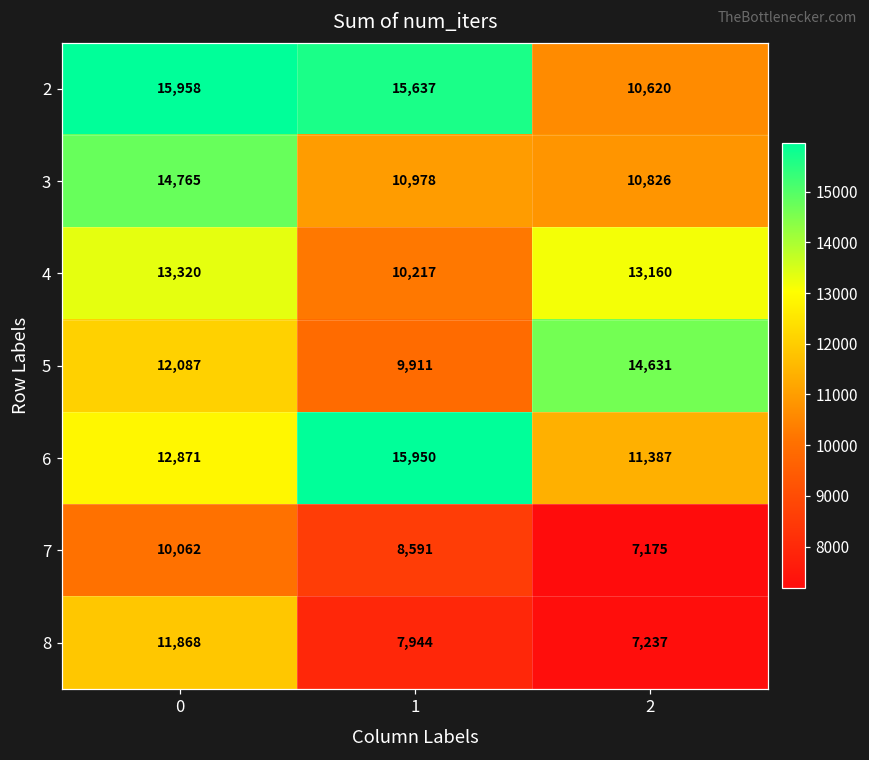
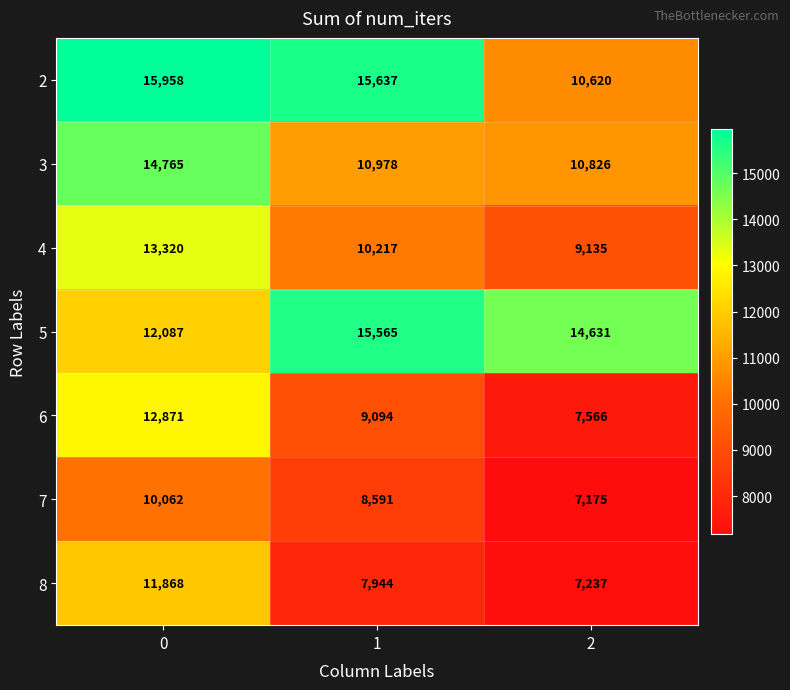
4, 2: 13,160 -> 9,135
5, 1: 9,911 -> 15,565
6, 1: 15,950 -> 9,094
6, 2: 11,387 -> 7,566
